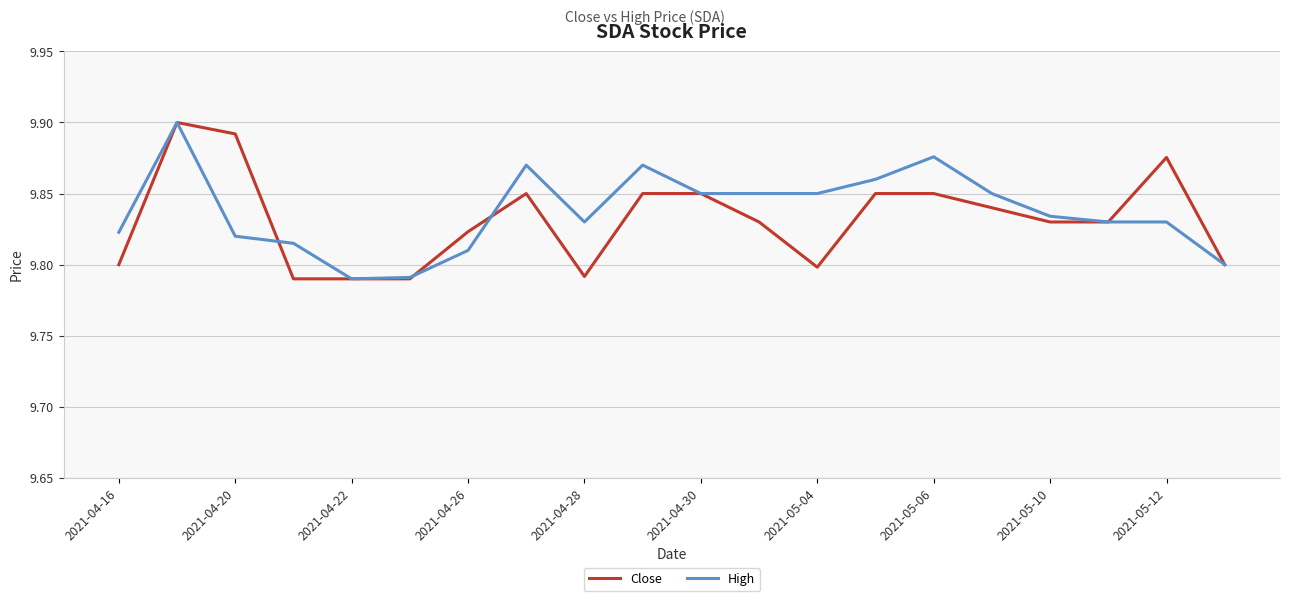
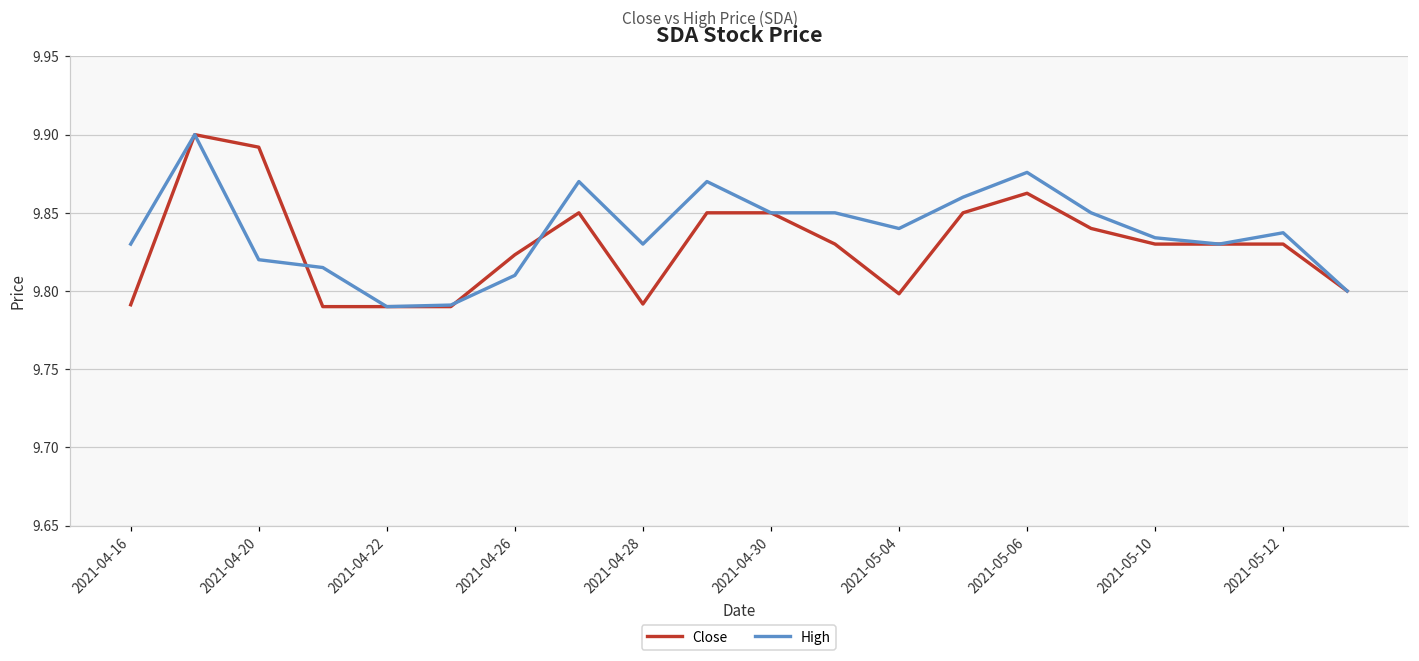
Close, 2021-04-16: 9.800 -> 9.791
High, 2021-04-16: 9.823 -> 9.830
High, 2021-05-04: 9.850 -> 9.840
Close, 2021-05-06: 9.850 -> 9.863
Close, 2021-05-12: 9.875 -> 9.830
High, 2021-05-12: 9.830 -> 9.837
